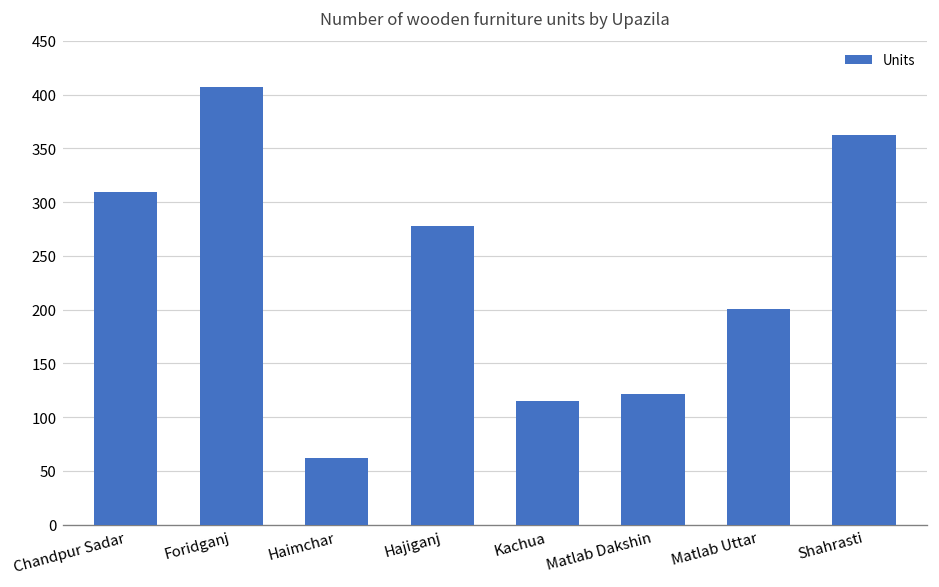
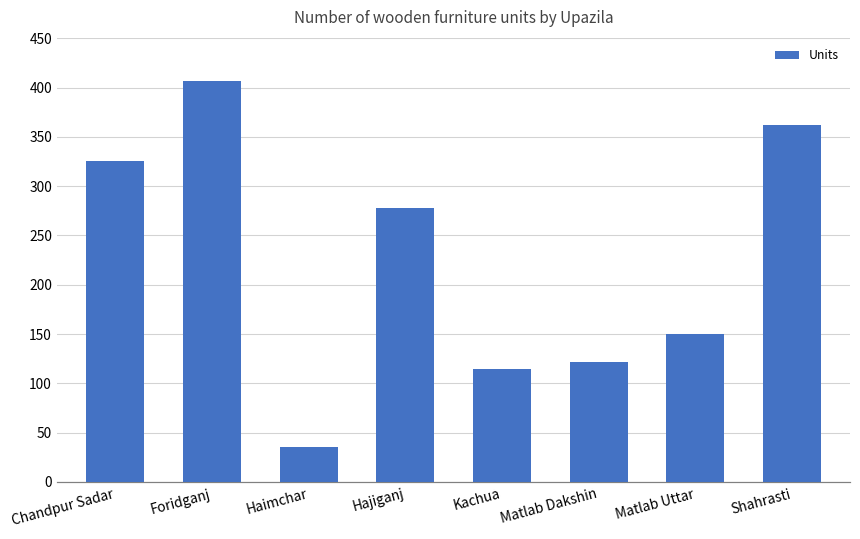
Chandpur Sadar: 310 -> 330
Haimchar: 60 -> 40
Matlab Uttar: 200 -> 150
